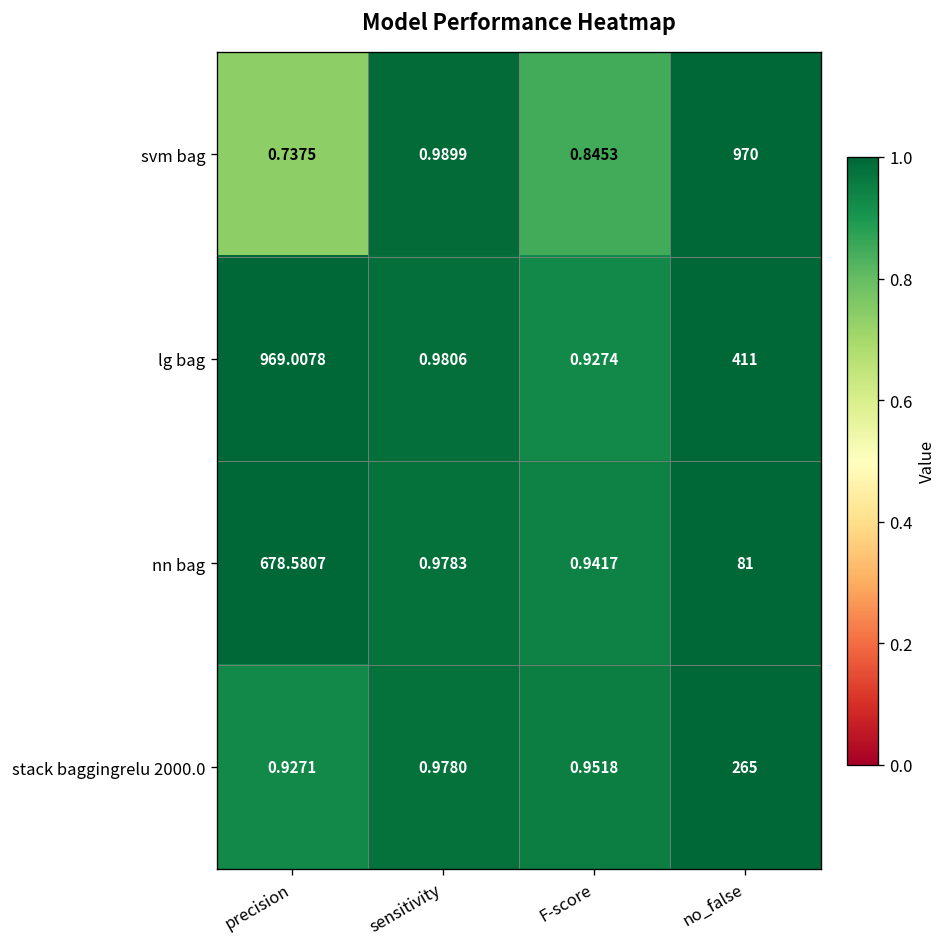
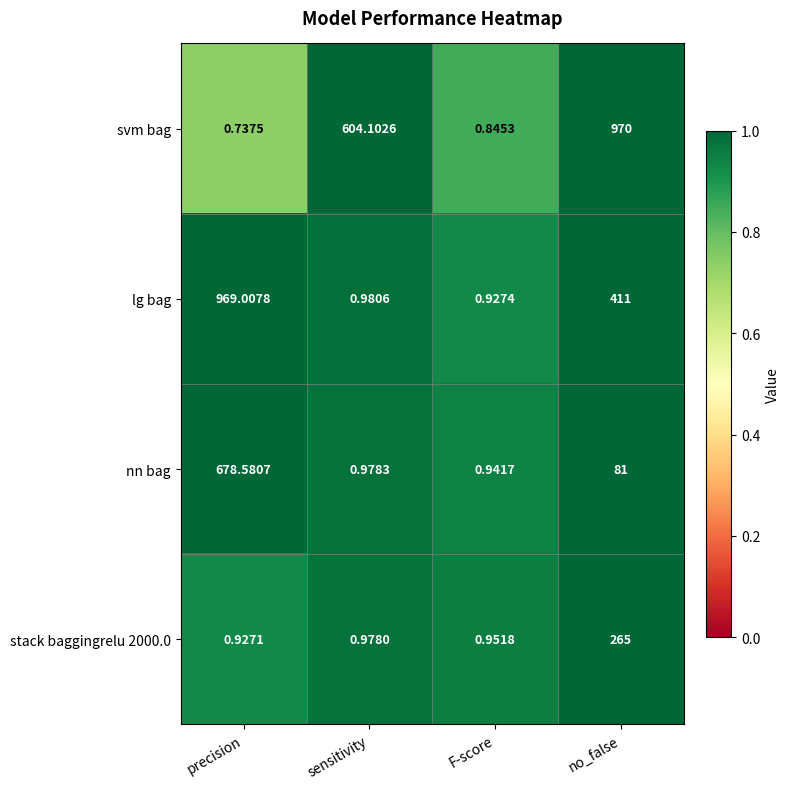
svm bag, sensitivity: 0.9899 -> 604.1026
